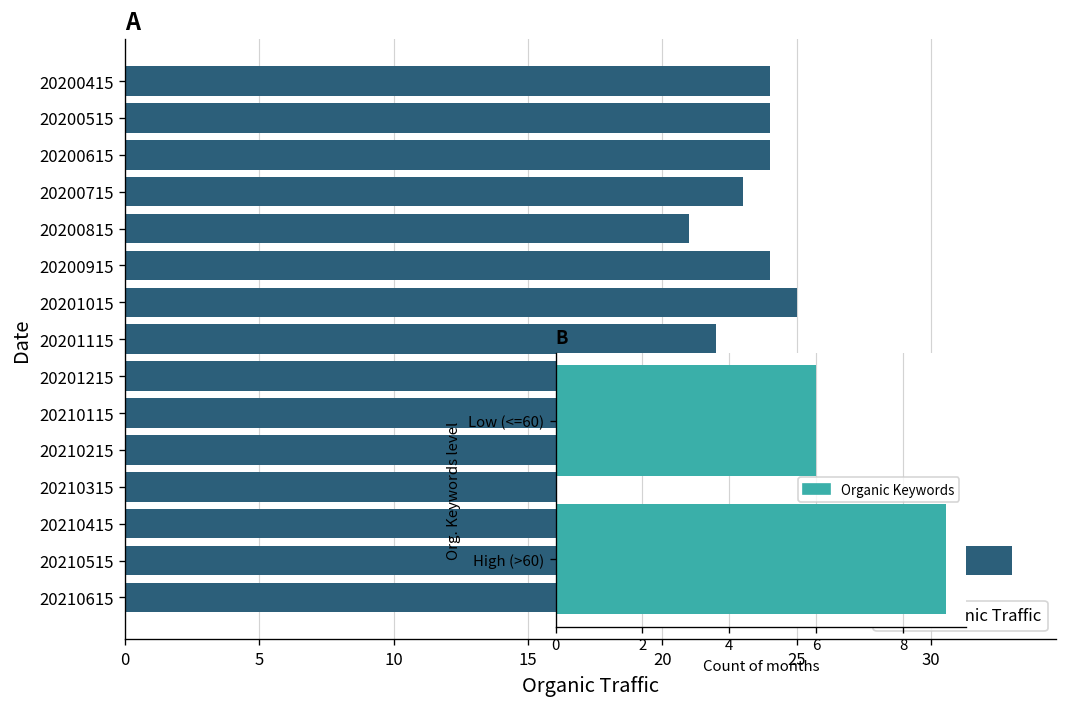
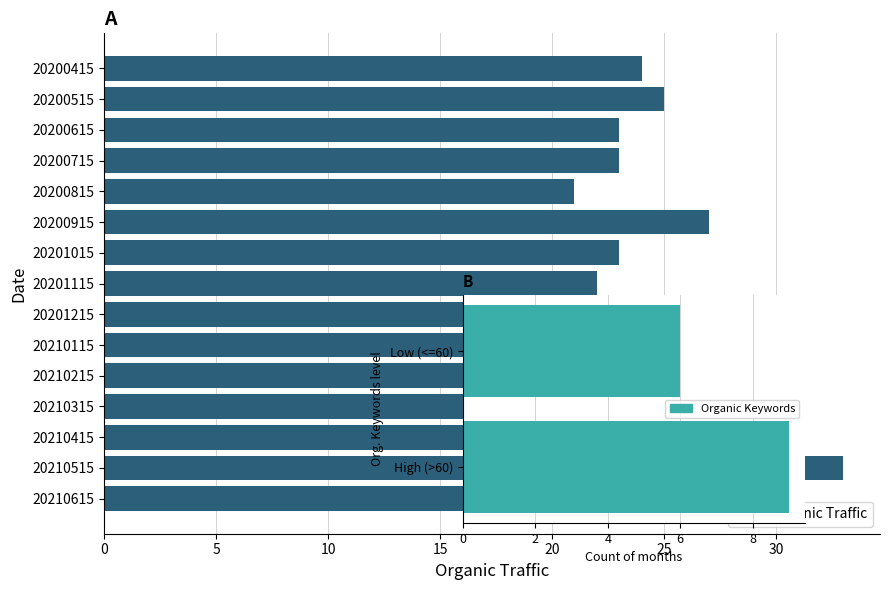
A, 20200515: 24 -> 25
A, 20200615: 24 -> 23
A, 20200915: 24 -> 27
A, 20201015: 25 -> 23
